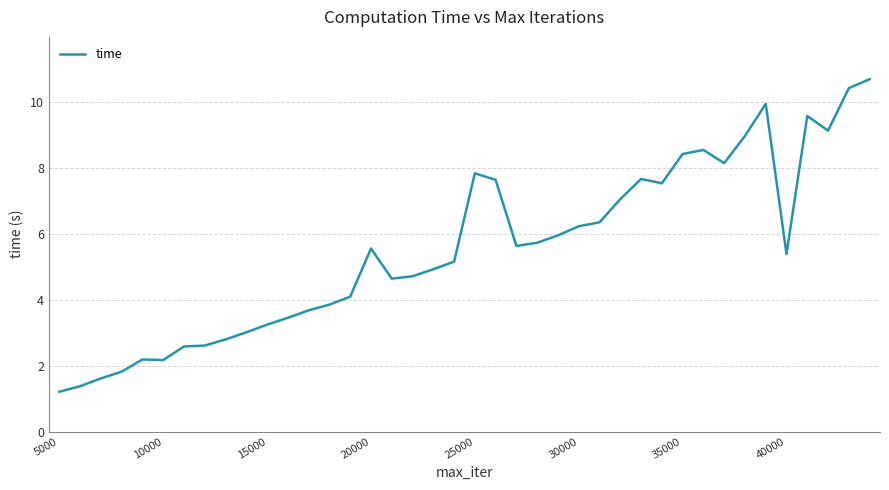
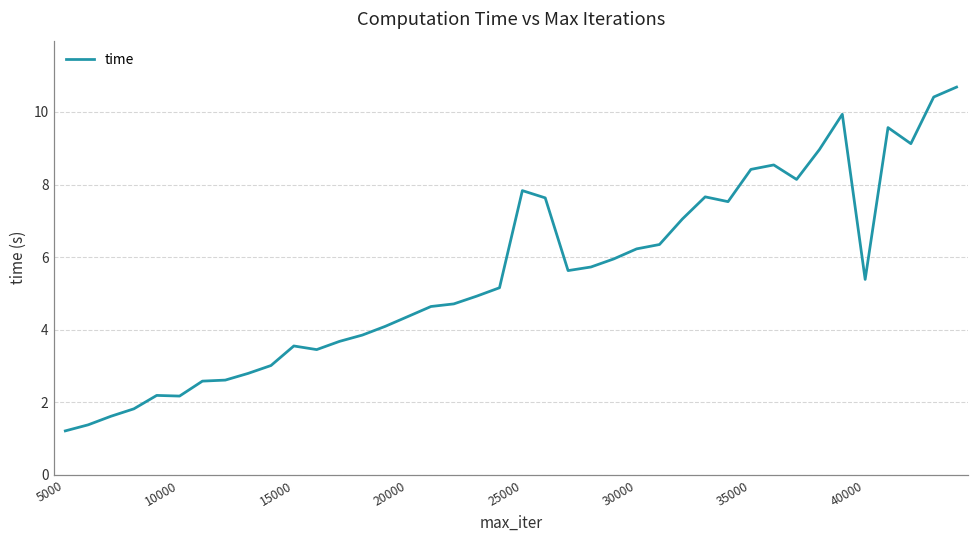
15000: 3.2 -> 3.5
20000: 5.6 -> 4.4
